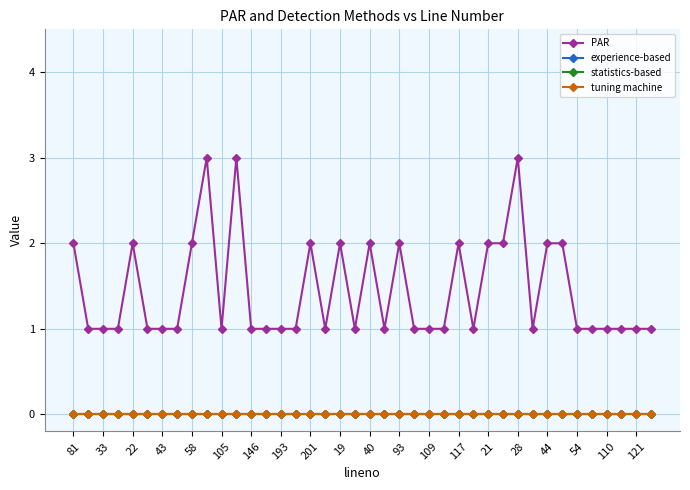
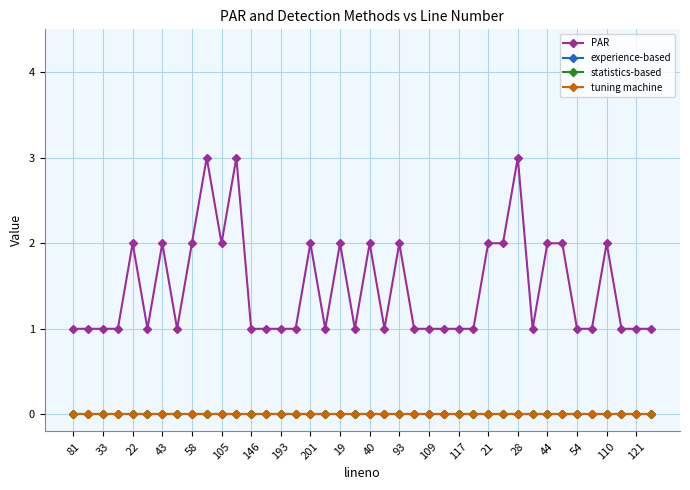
PAR, 81: 2 -> 1
PAR, 43: 1 -> 2
PAR, 105: 1 -> 2
PAR, 117: 2 -> 1
PAR, 110: 1 -> 2
